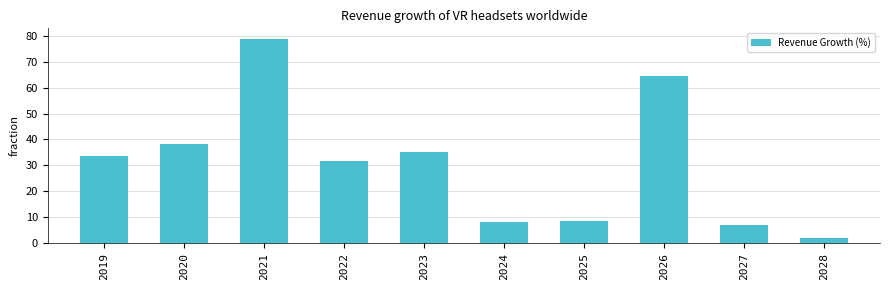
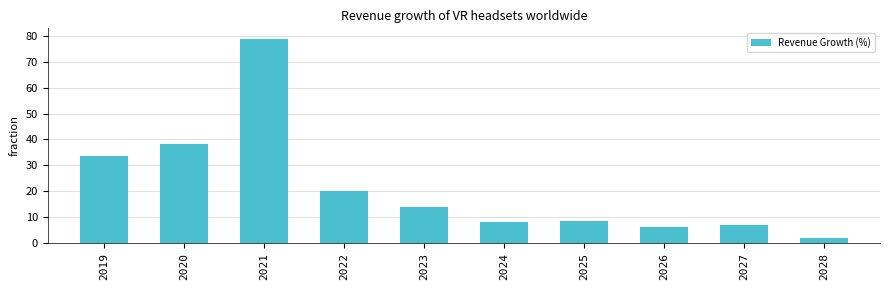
2022: 32 -> 20
2023: 35 -> 14
2026: 65 -> 6
